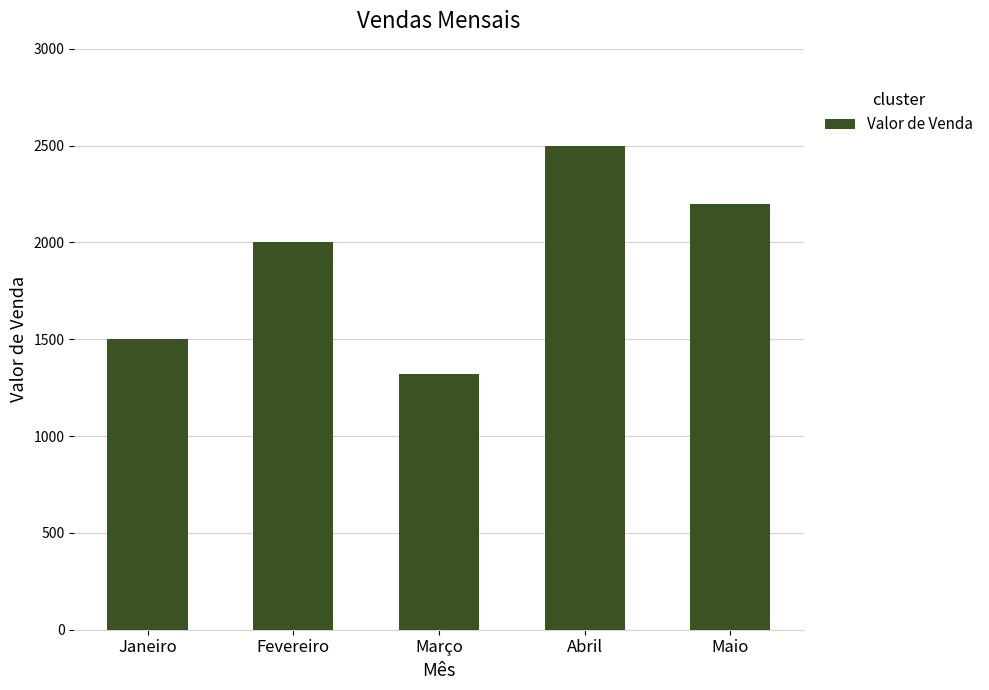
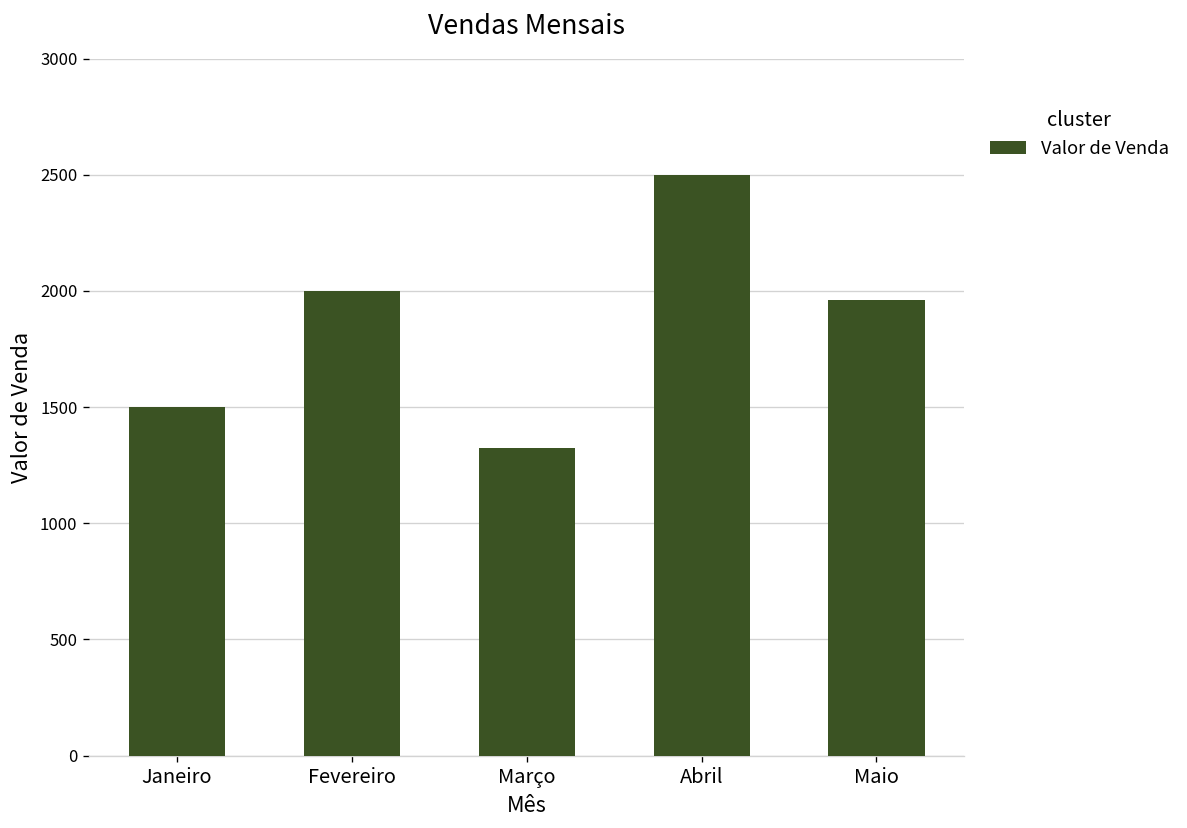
Maio: 2200 -> 1960
